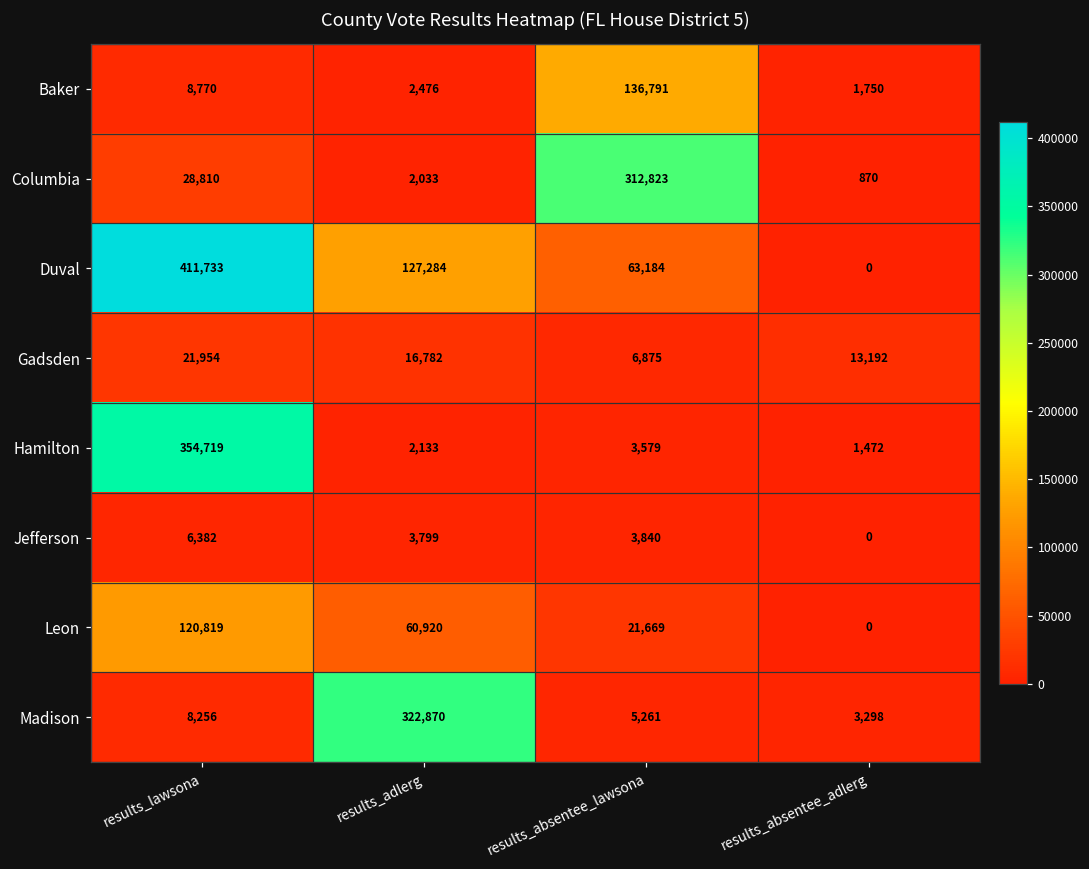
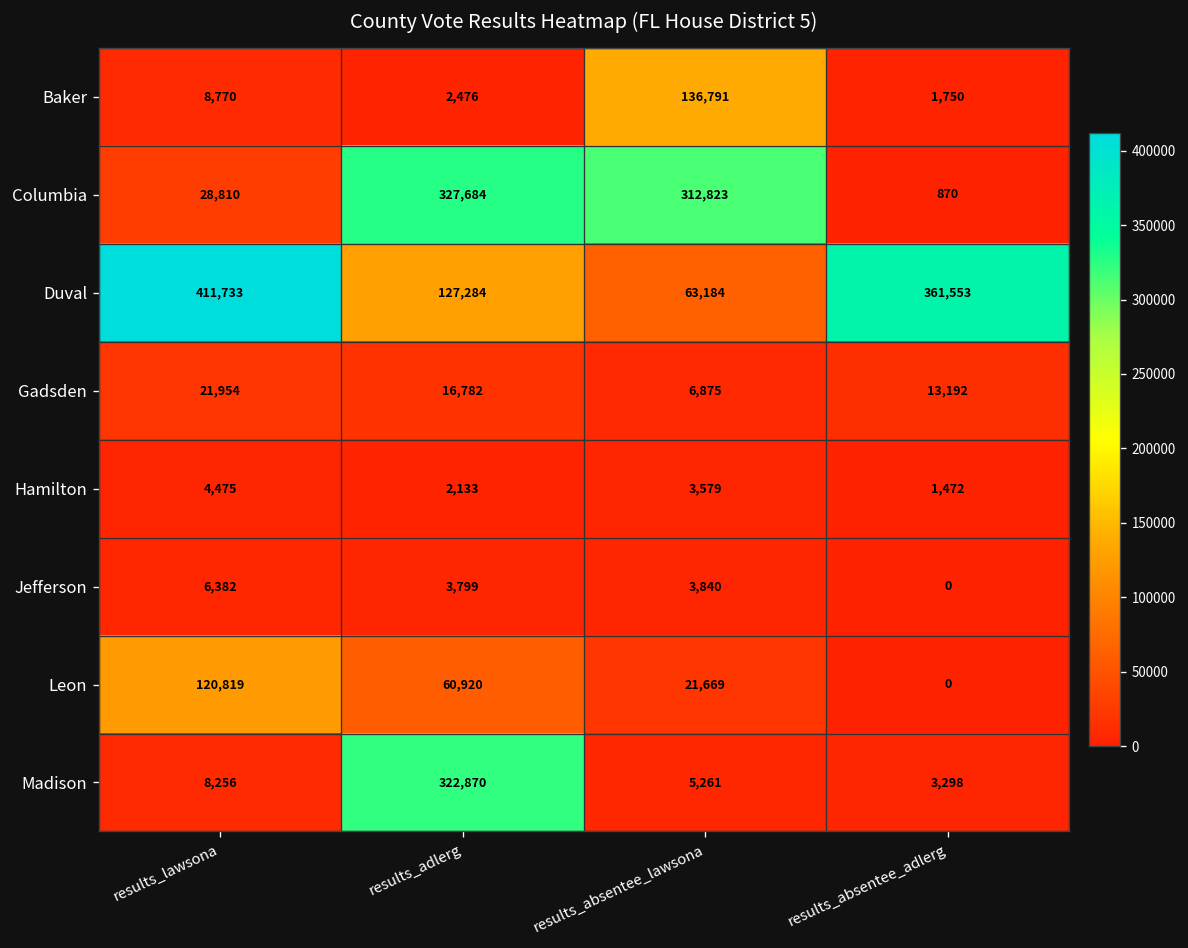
Columbia, results_adlerg: 2,033 -> 327,684
Duval, results_absentee_adlerg: 0 -> 361,553
Hamilton, results_lawsona: 354,719 -> 4,475
